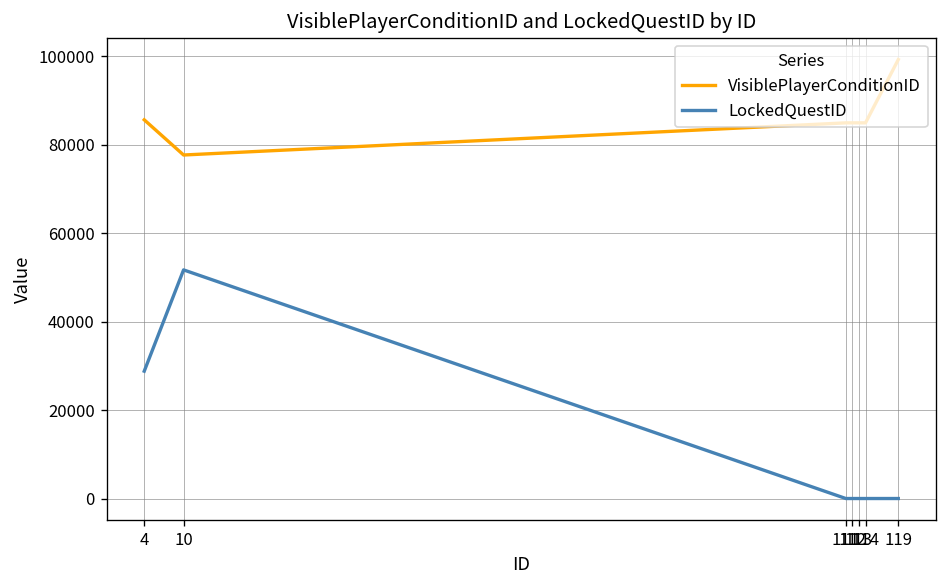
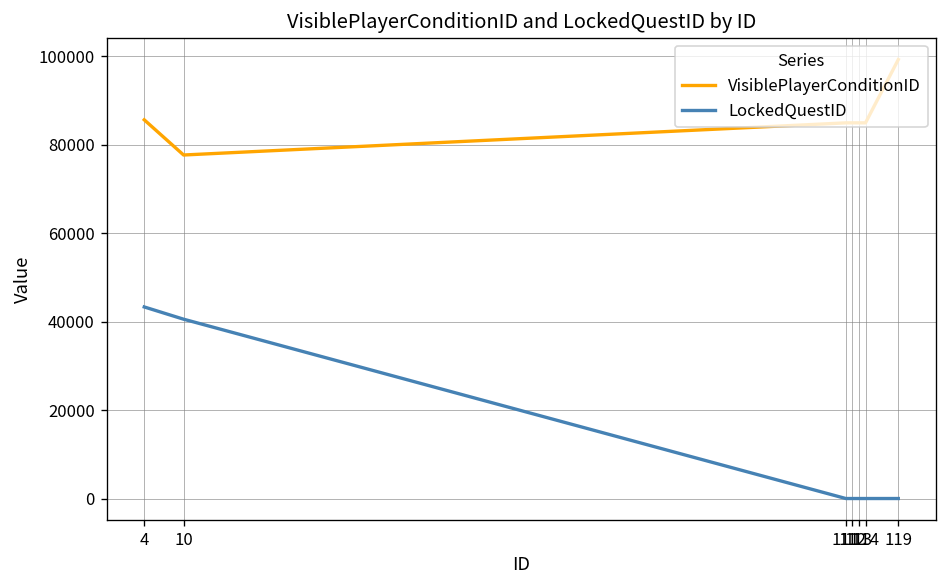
LockedQuestID, 4: 29000 -> 43000
LockedQuestID, 10: 52000 -> 41000
